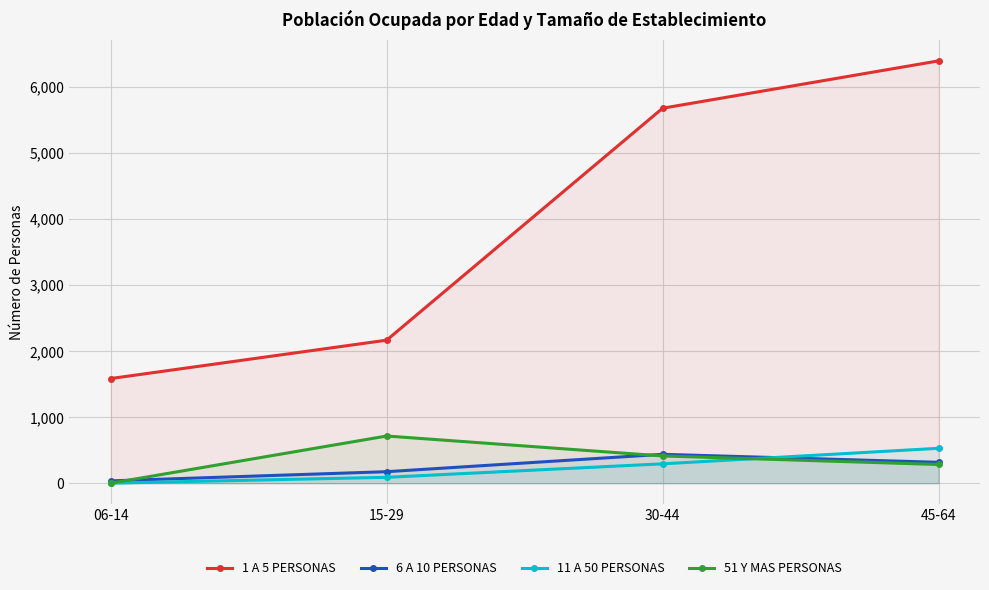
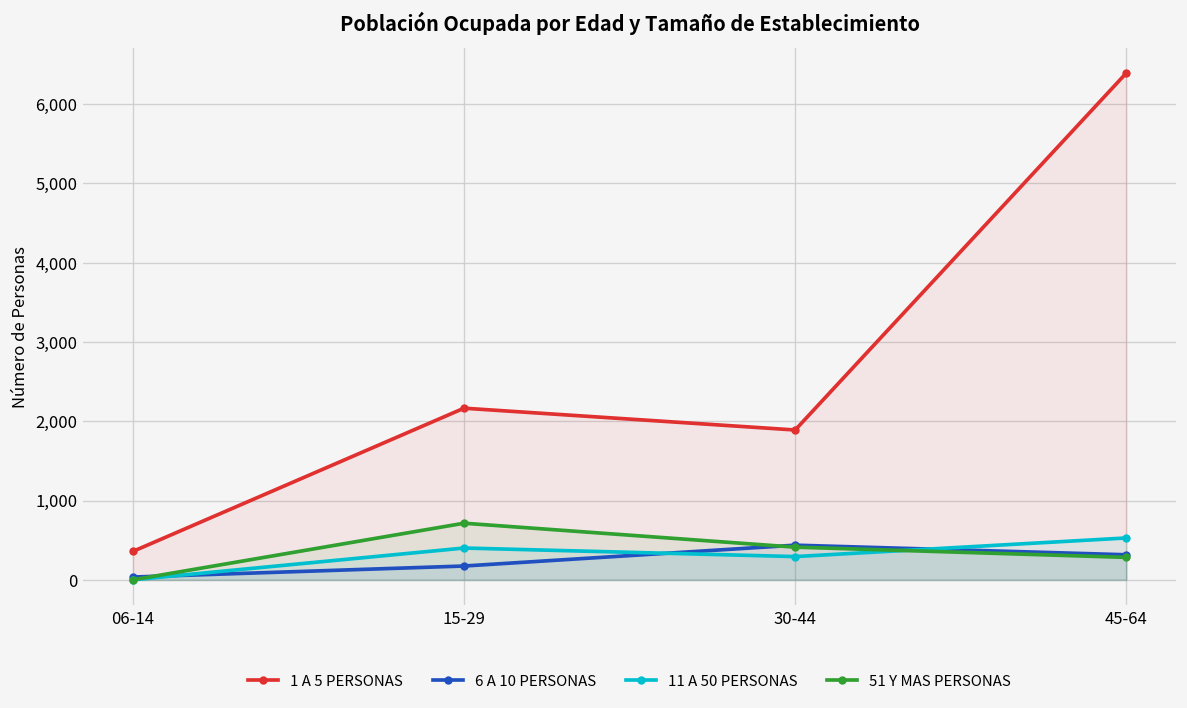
1 A 5 PERSONAS, 06-14: 1,600 -> 400
11 A 50 PERSONAS, 15-29: 100 -> 400
1 A 5 PERSONAS, 30-44: 5,700 -> 1,900
